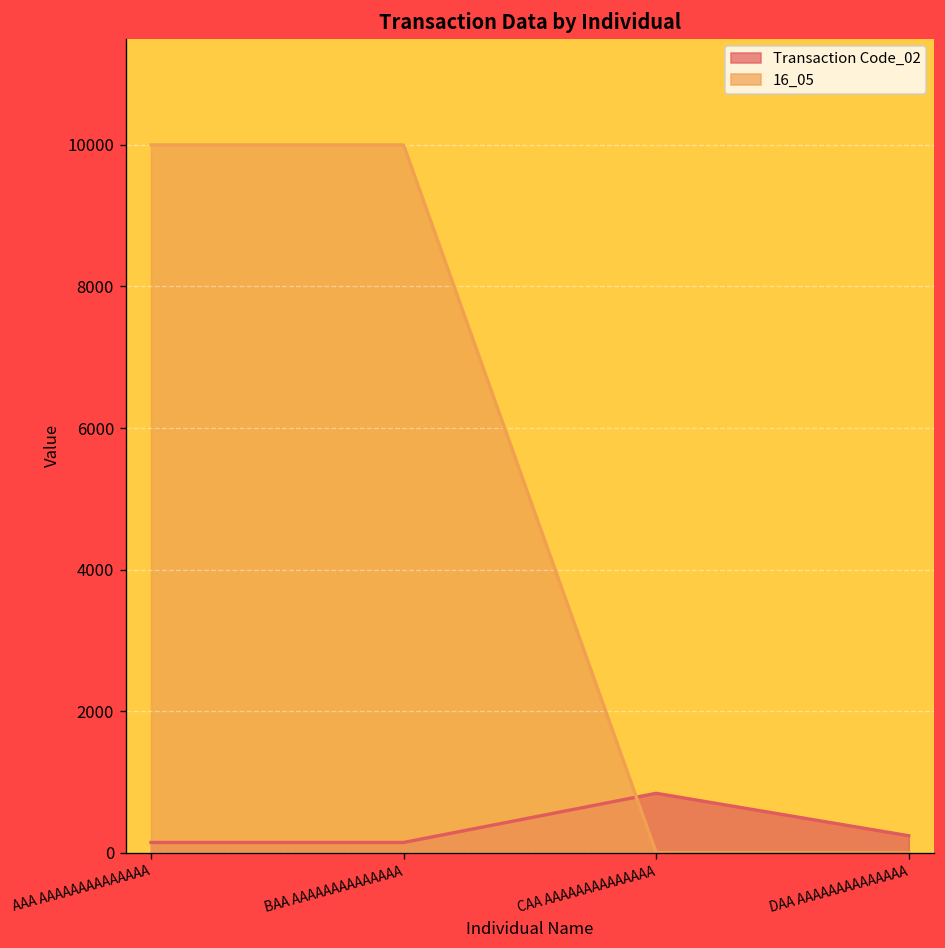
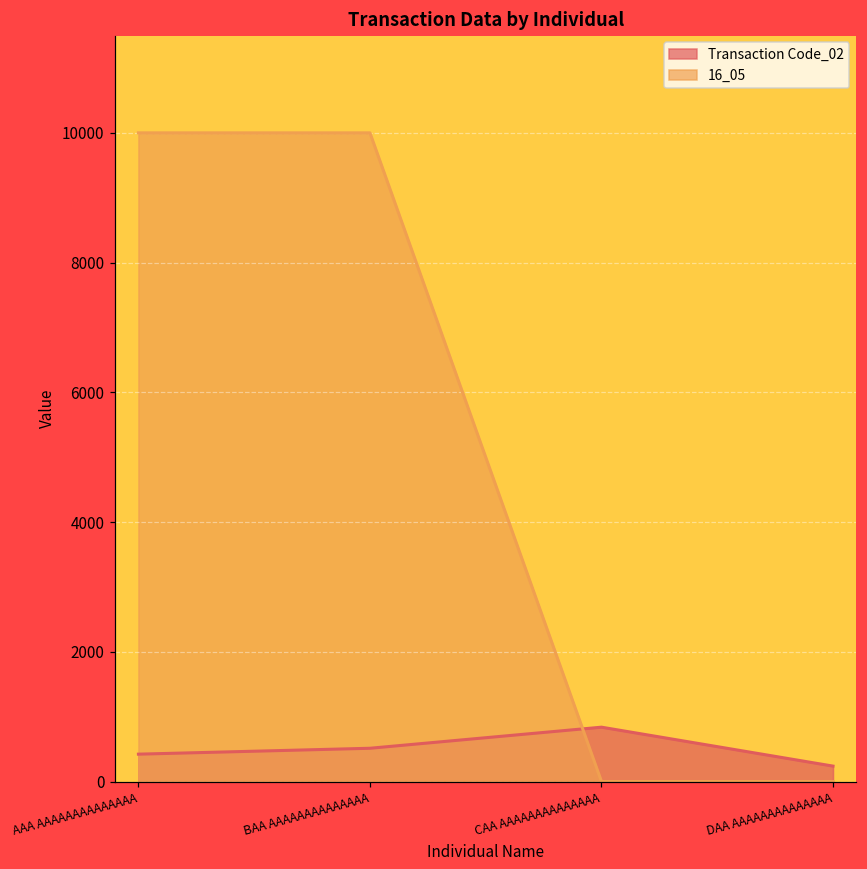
Transaction Code_02, AAA AAAAAAAAAAAAAA: 100 -> 400
Transaction Code_02, BAA AAAAAAAAAAAAAA: 100 -> 500
